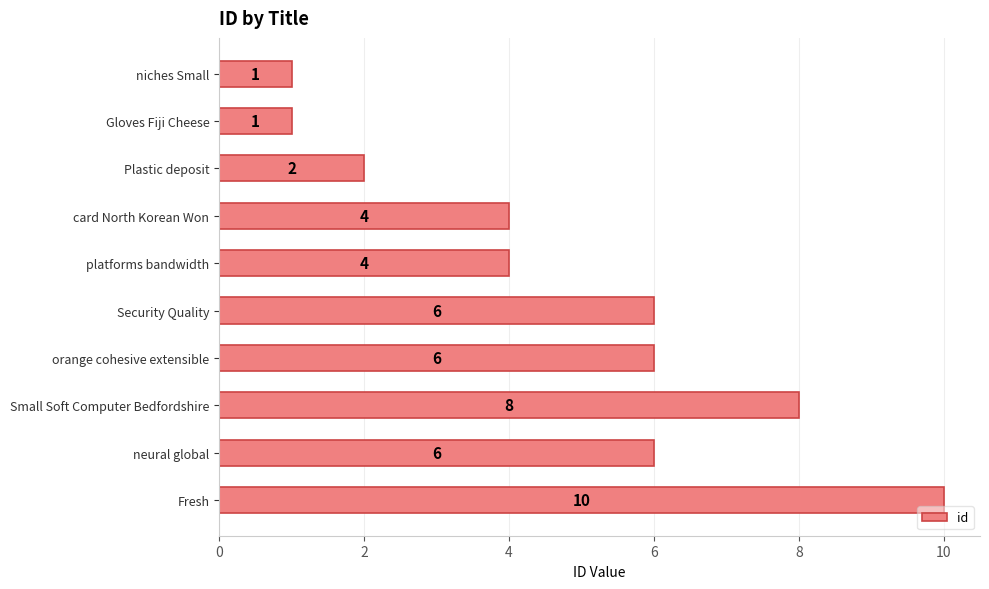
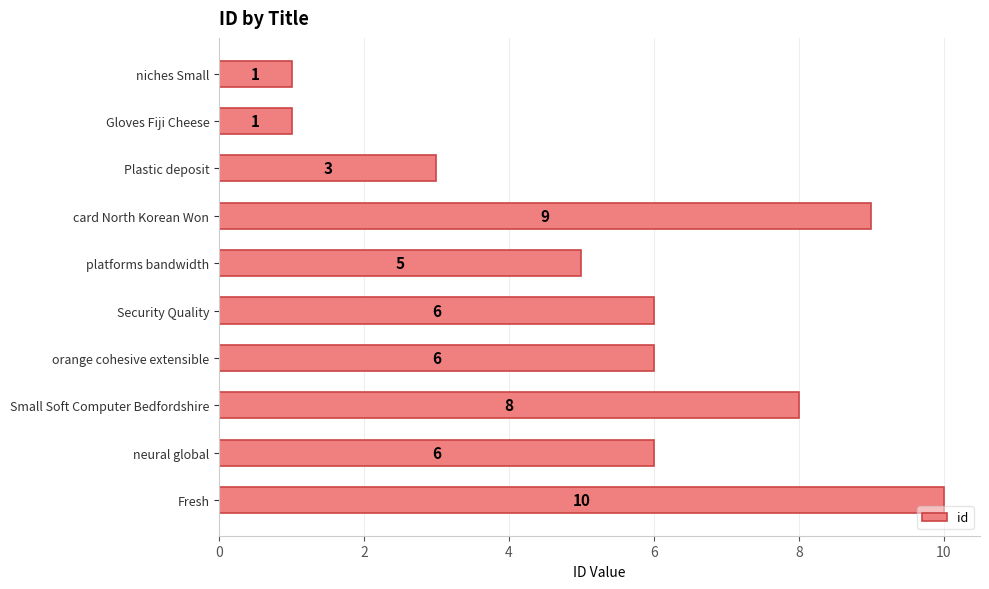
Plastic deposit: 2 -> 3
card North Korean Won: 4 -> 9
platforms bandwidth: 4 -> 5
